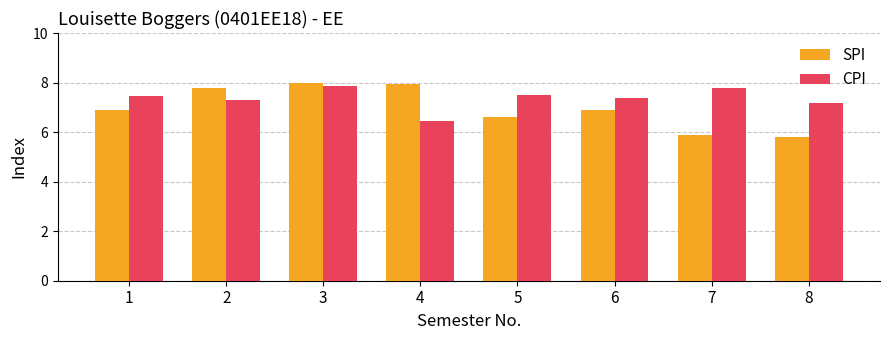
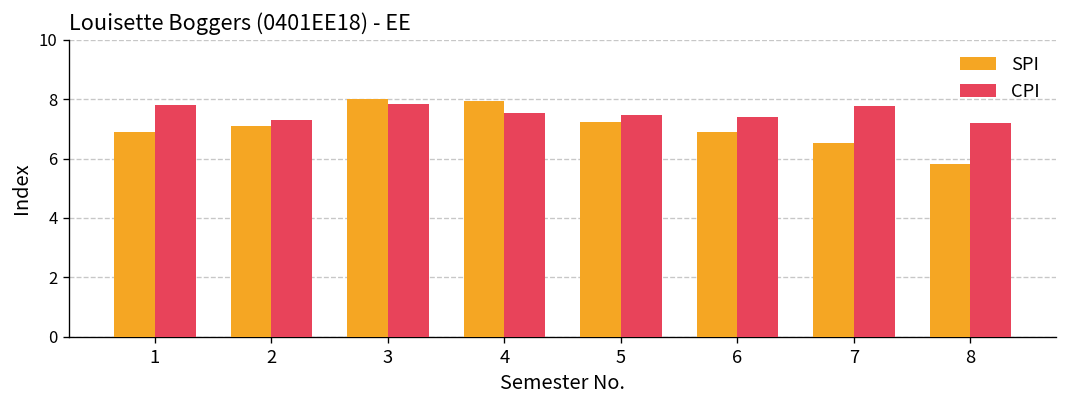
CPI, 1: 7.5 -> 7.8
SPI, 2: 7.8 -> 7.1
CPI, 4: 6.5 -> 7.5
SPI, 5: 6.6 -> 7.2
SPI, 7: 5.9 -> 6.5
